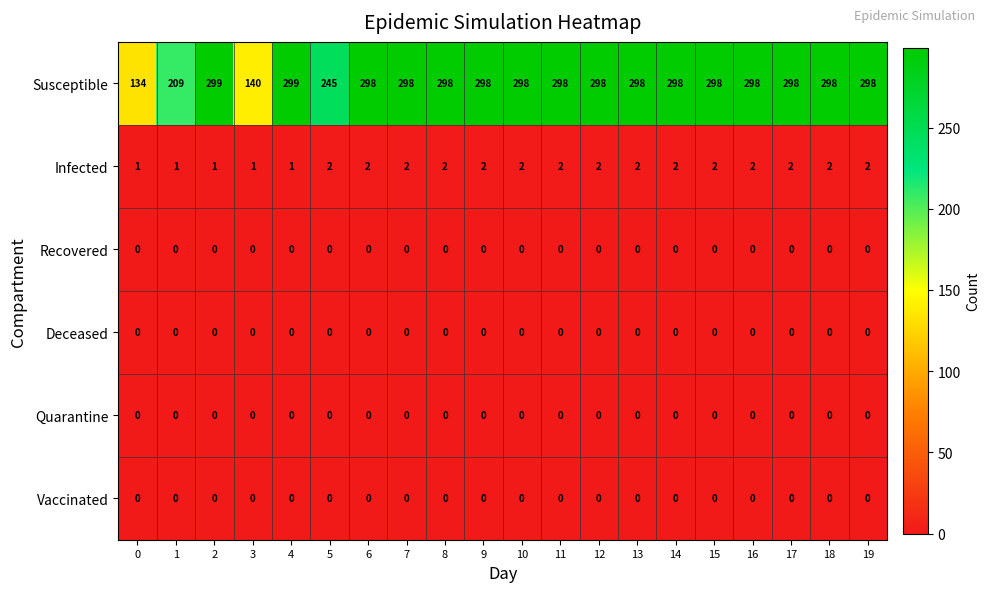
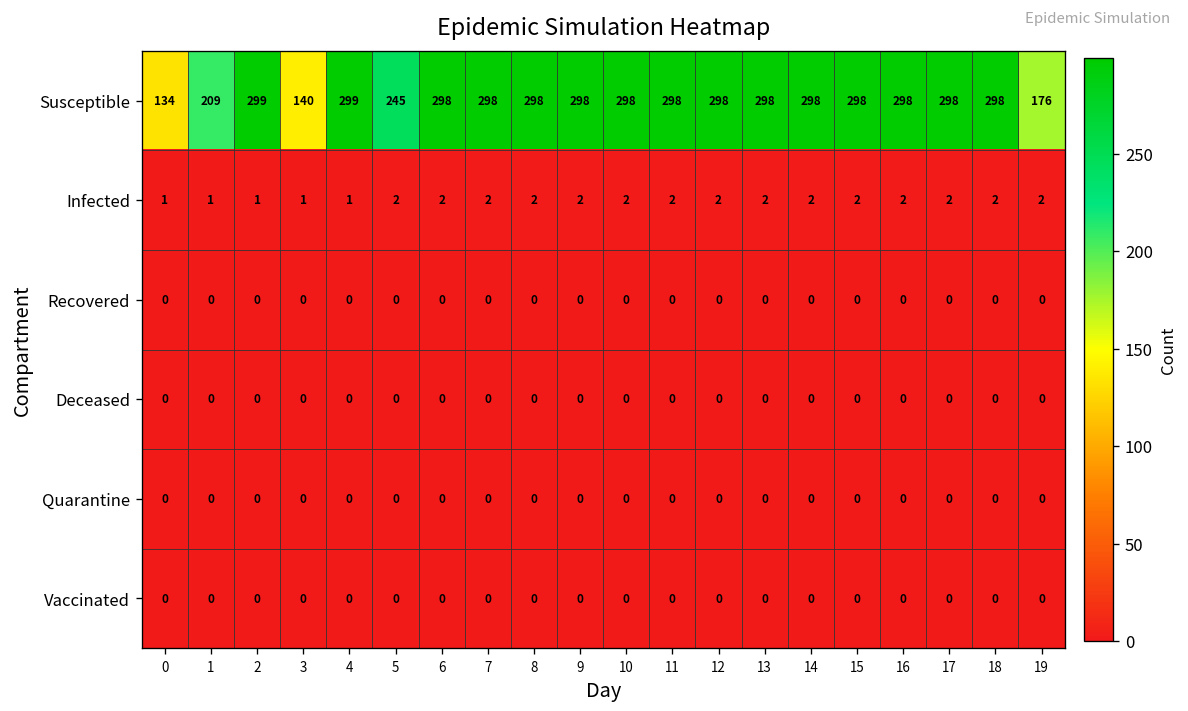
Susceptible, 19: 298 -> 176
